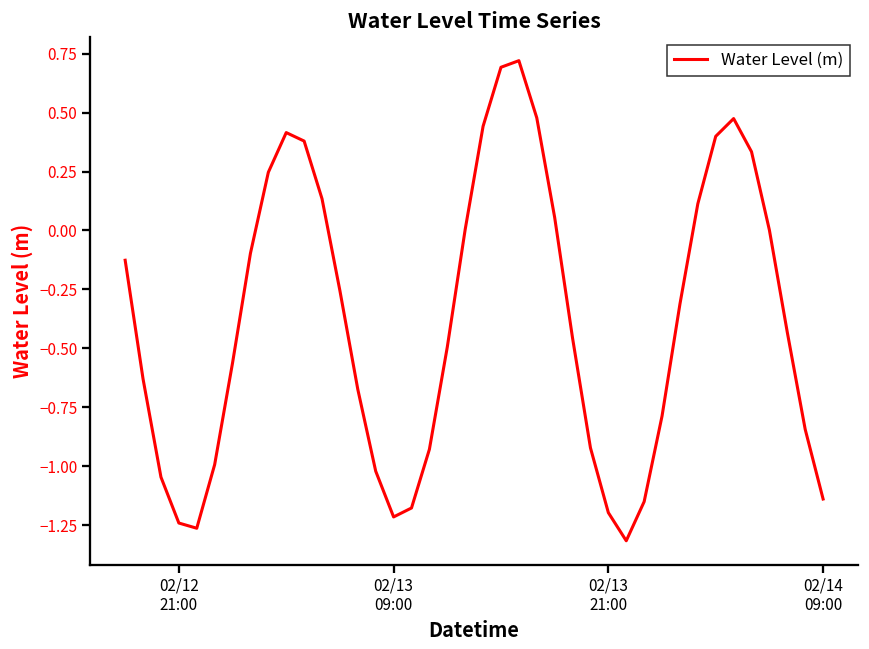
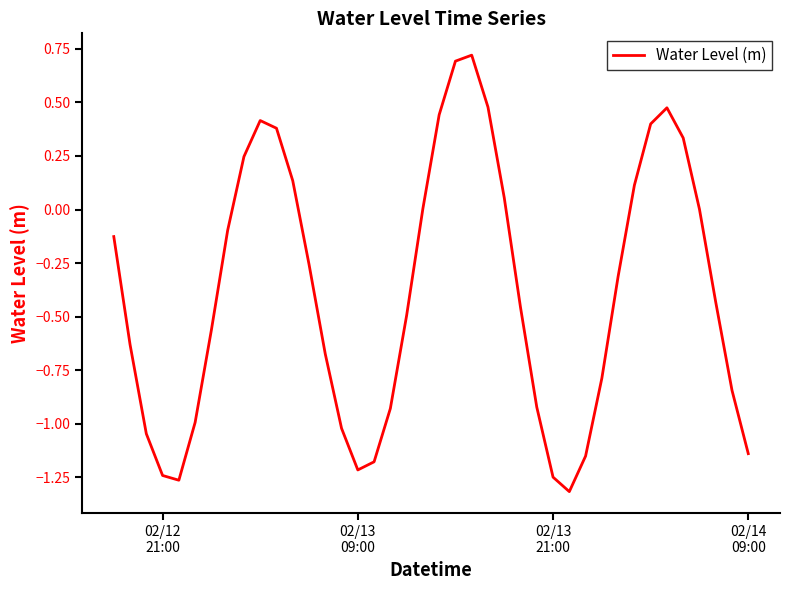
02/13 21:00: -1.20 -> -1.25
